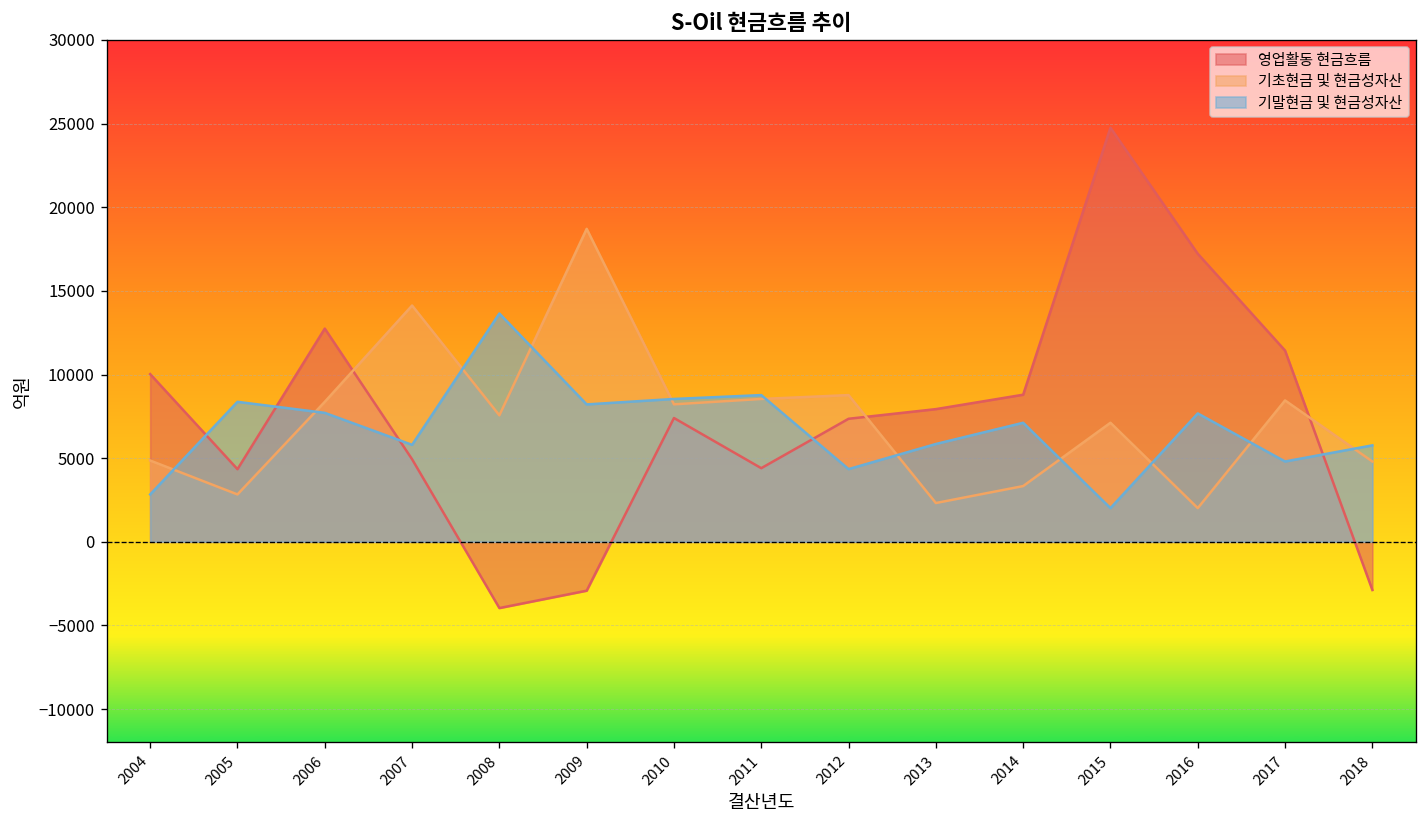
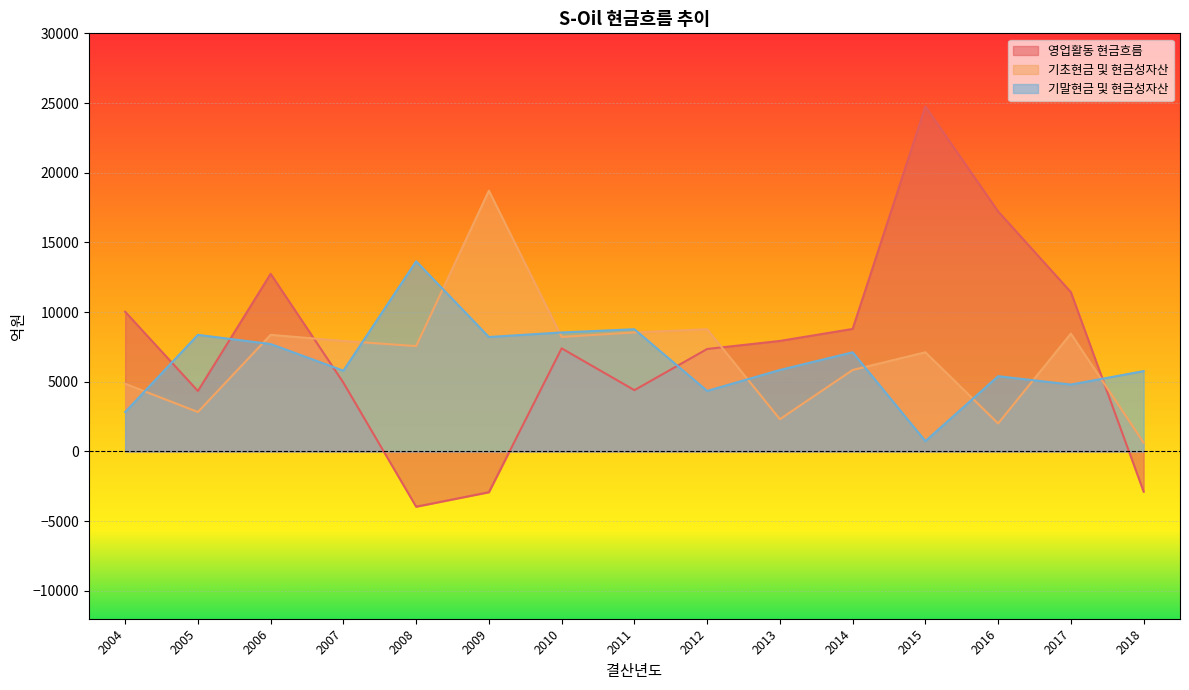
기초현금 및 현금성자산, 2007: 14100 -> 7900
기초현금 및 현금성자산, 2014: 3300 -> 5800
기말현금 및 현금성자산, 2015: 2000 -> 700
기말현금 및 현금성자산, 2016: 7700 -> 5400
기초현금 및 현금성자산, 2018: 4800 -> 600
